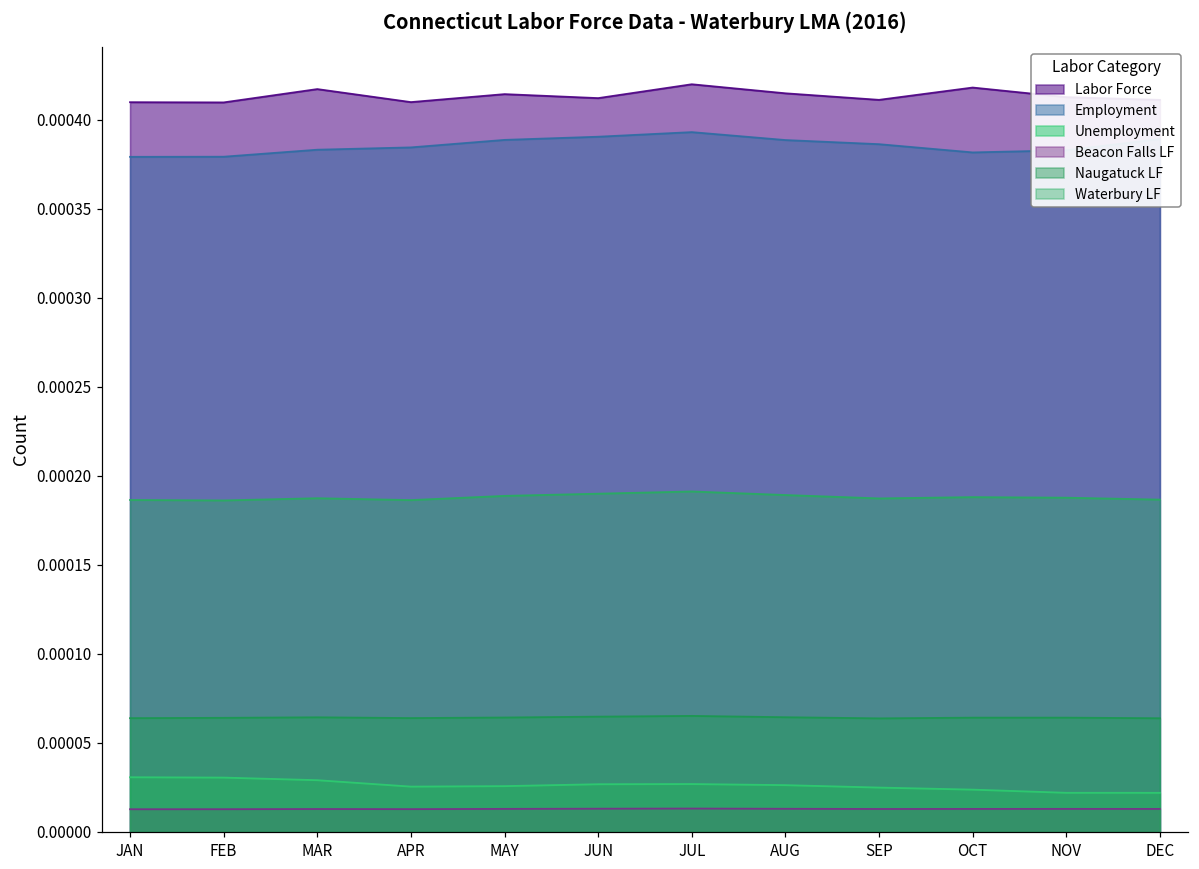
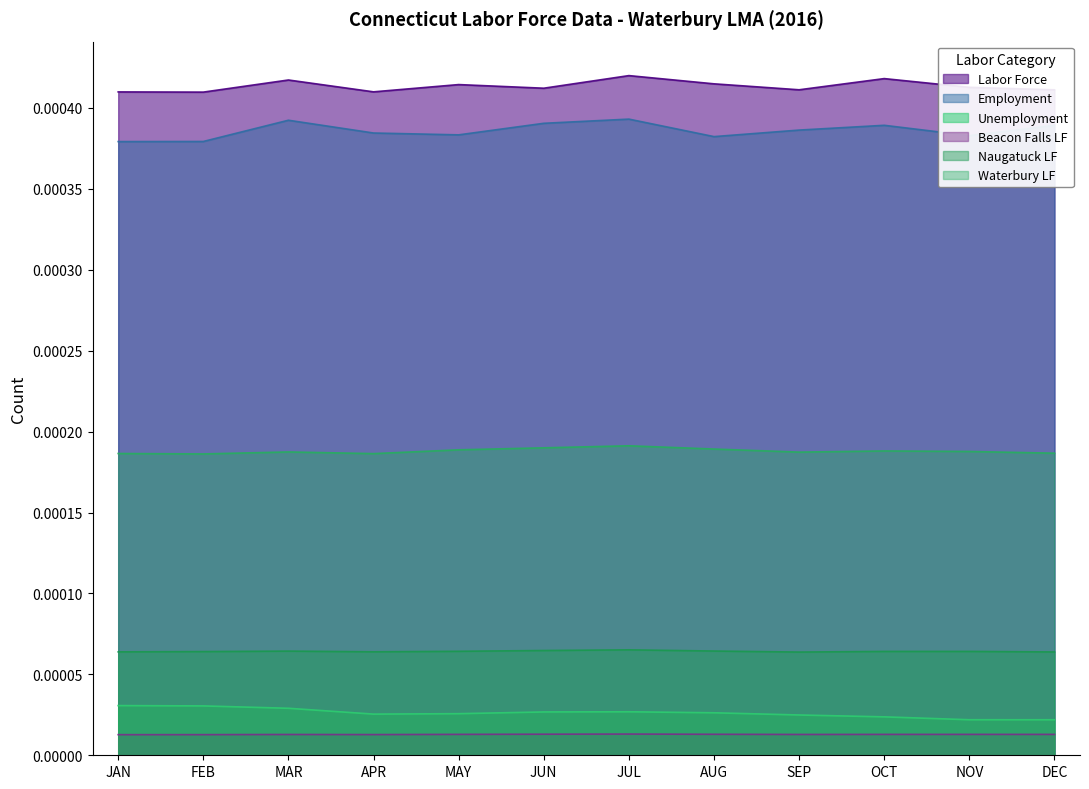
Employment, MAR: 0.000383 -> 0.000392
Employment, MAY: 0.000389 -> 0.000383
Employment, AUG: 0.000389 -> 0.000382
Employment, OCT: 0.000382 -> 0.000389
